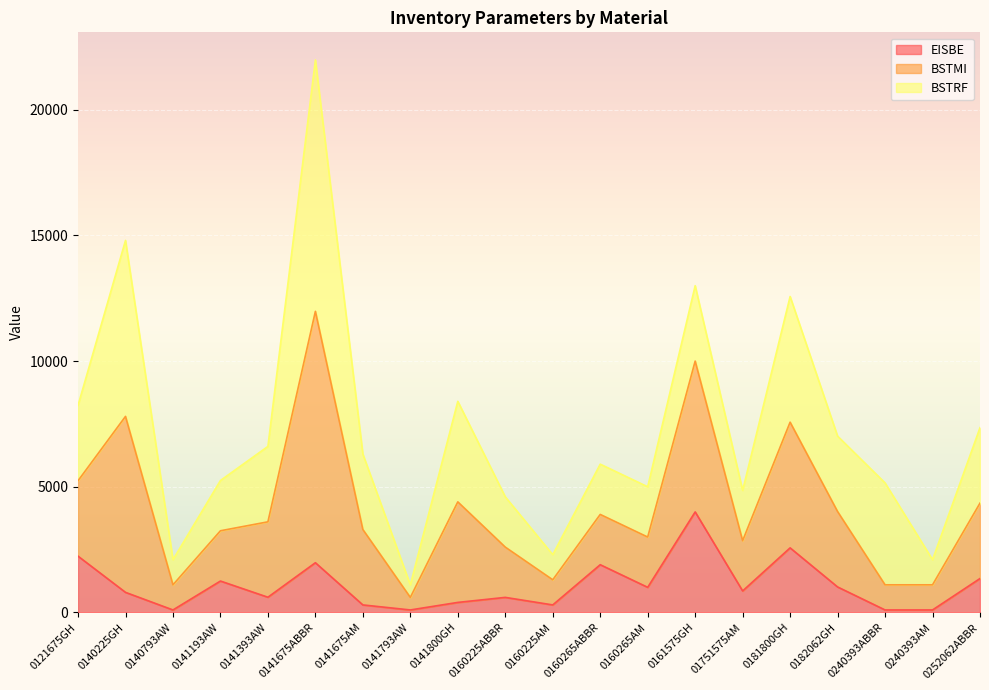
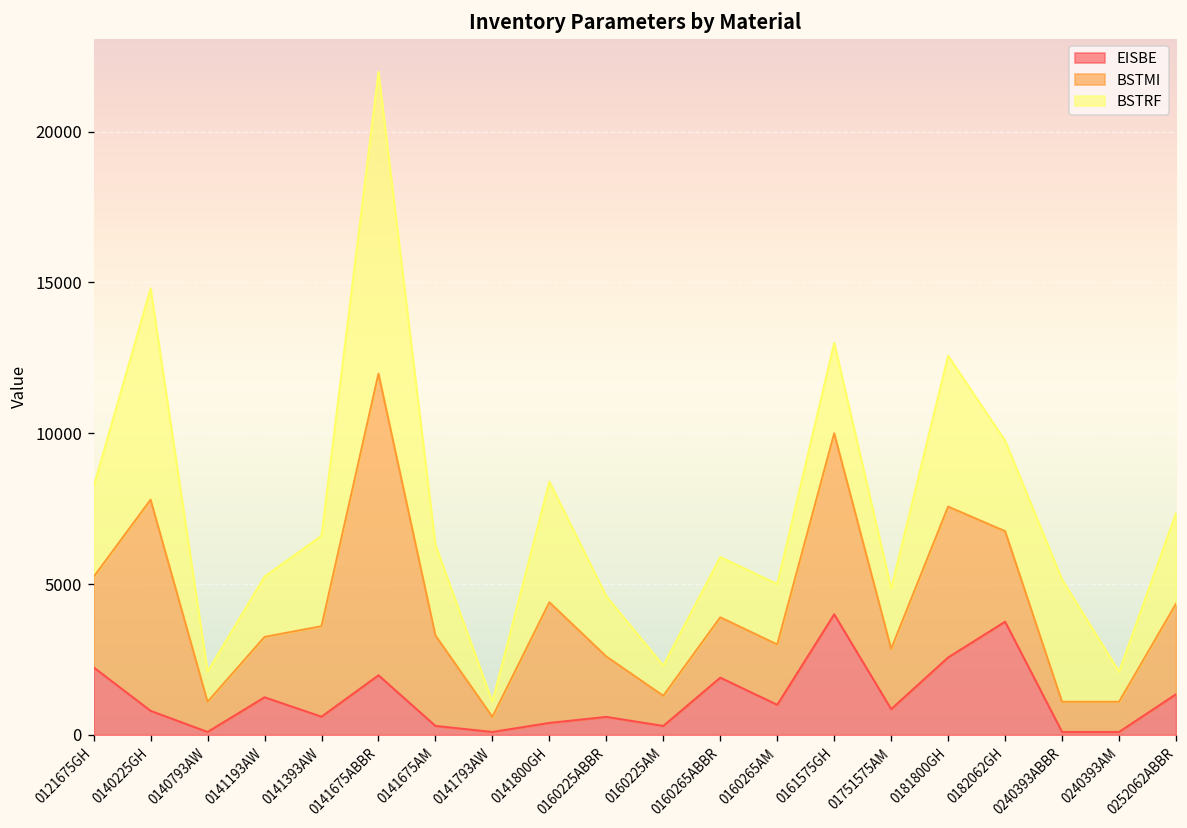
EISBE, 0182062GH: 1000 -> 3800
